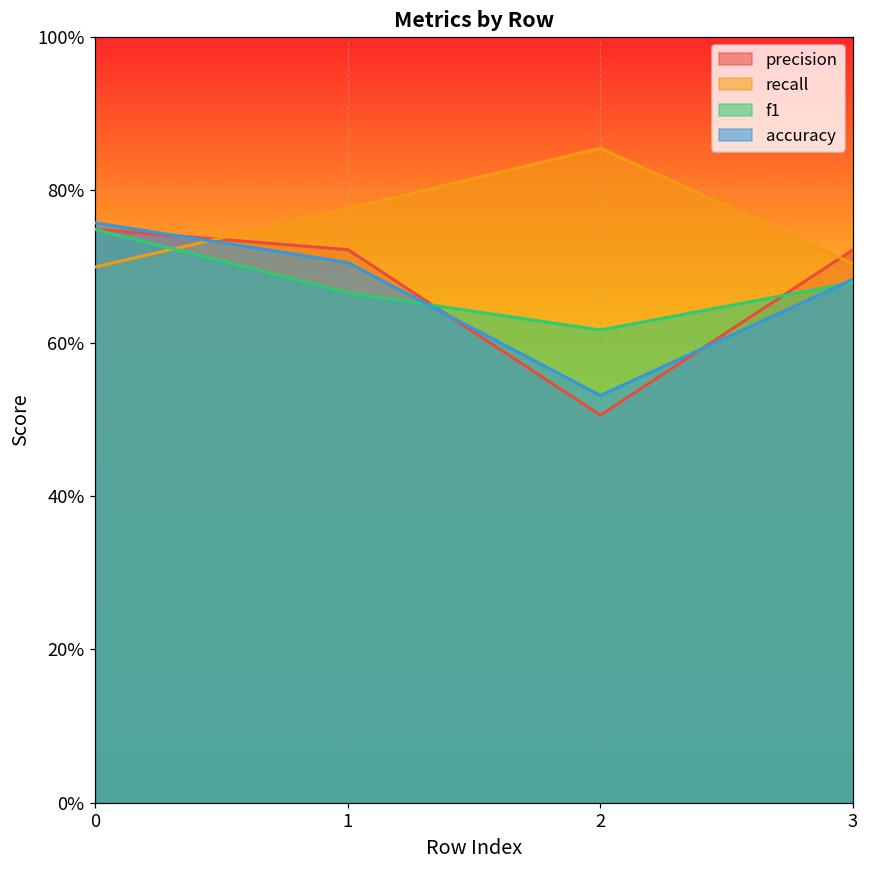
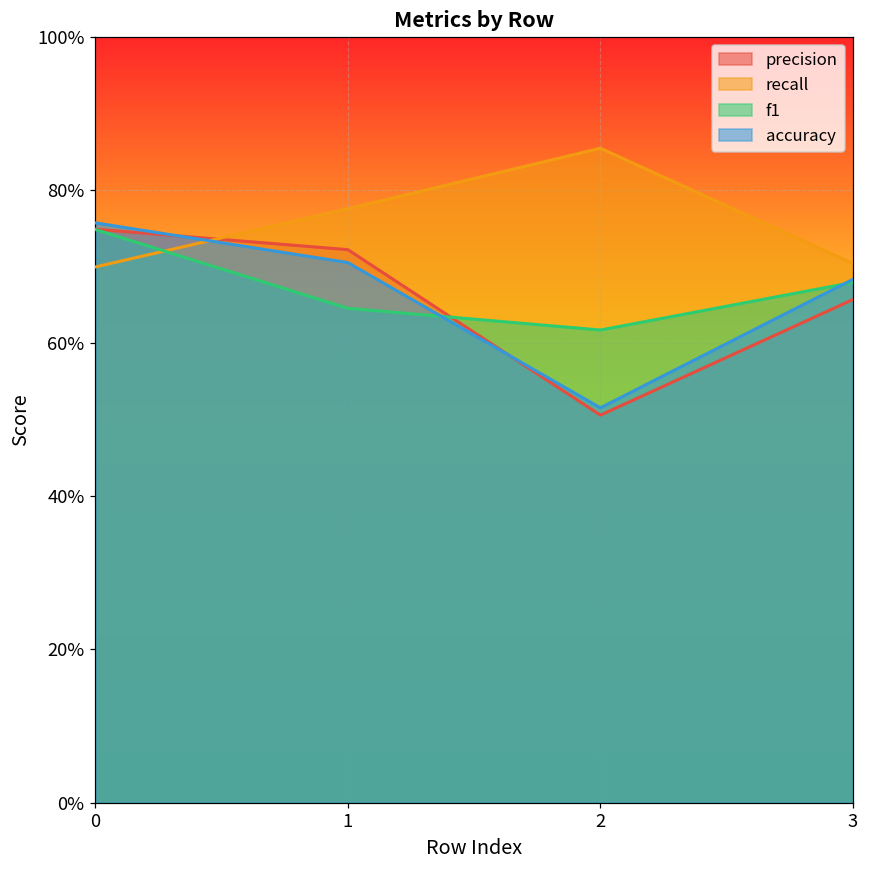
f1, 1: 67% -> 65%
accuracy, 2: 53% -> 52%
precision, 3: 72% -> 66%
